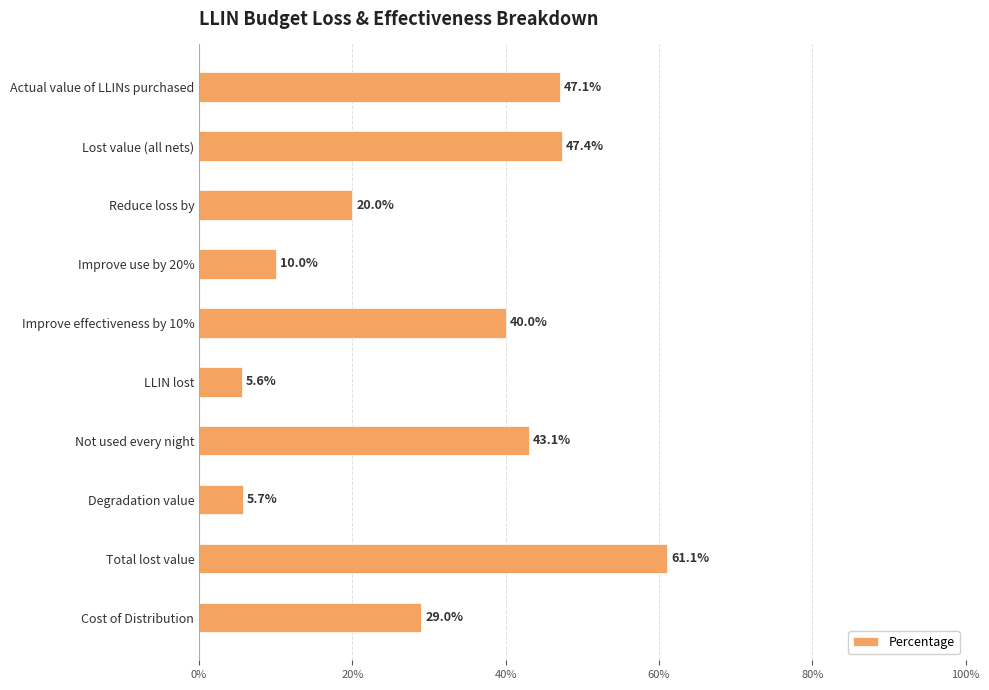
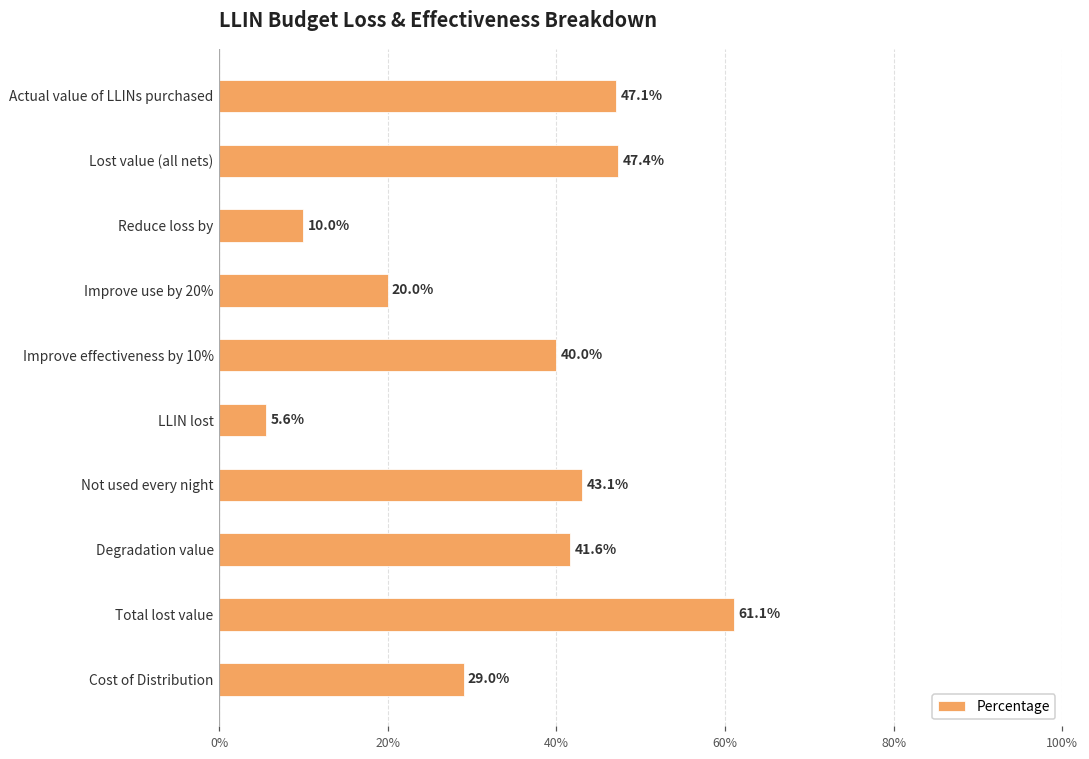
Reduce loss by: 20.0% -> 10.0%
Improve use by 20%: 10.0% -> 20.0%
Degradation value: 5.7% -> 41.6%
